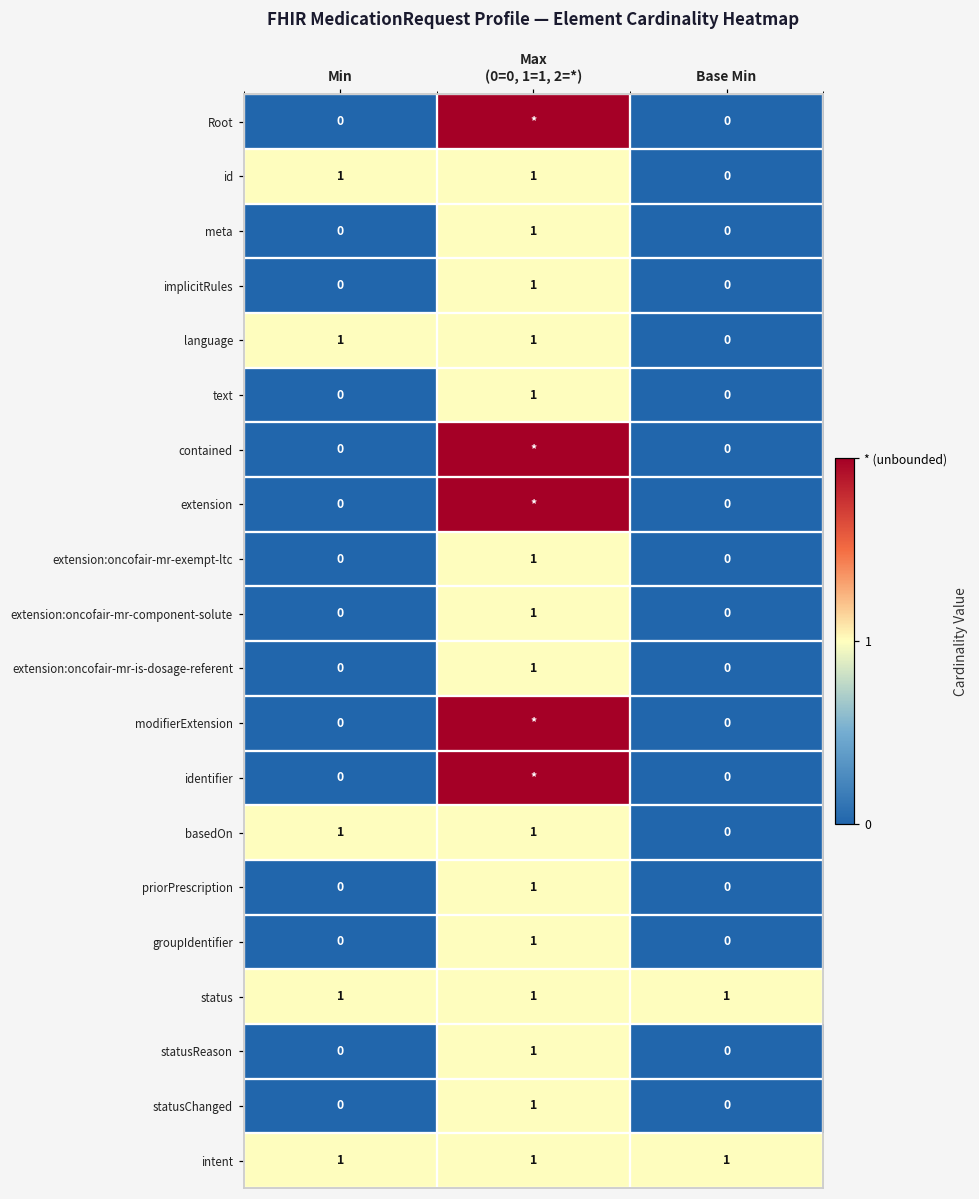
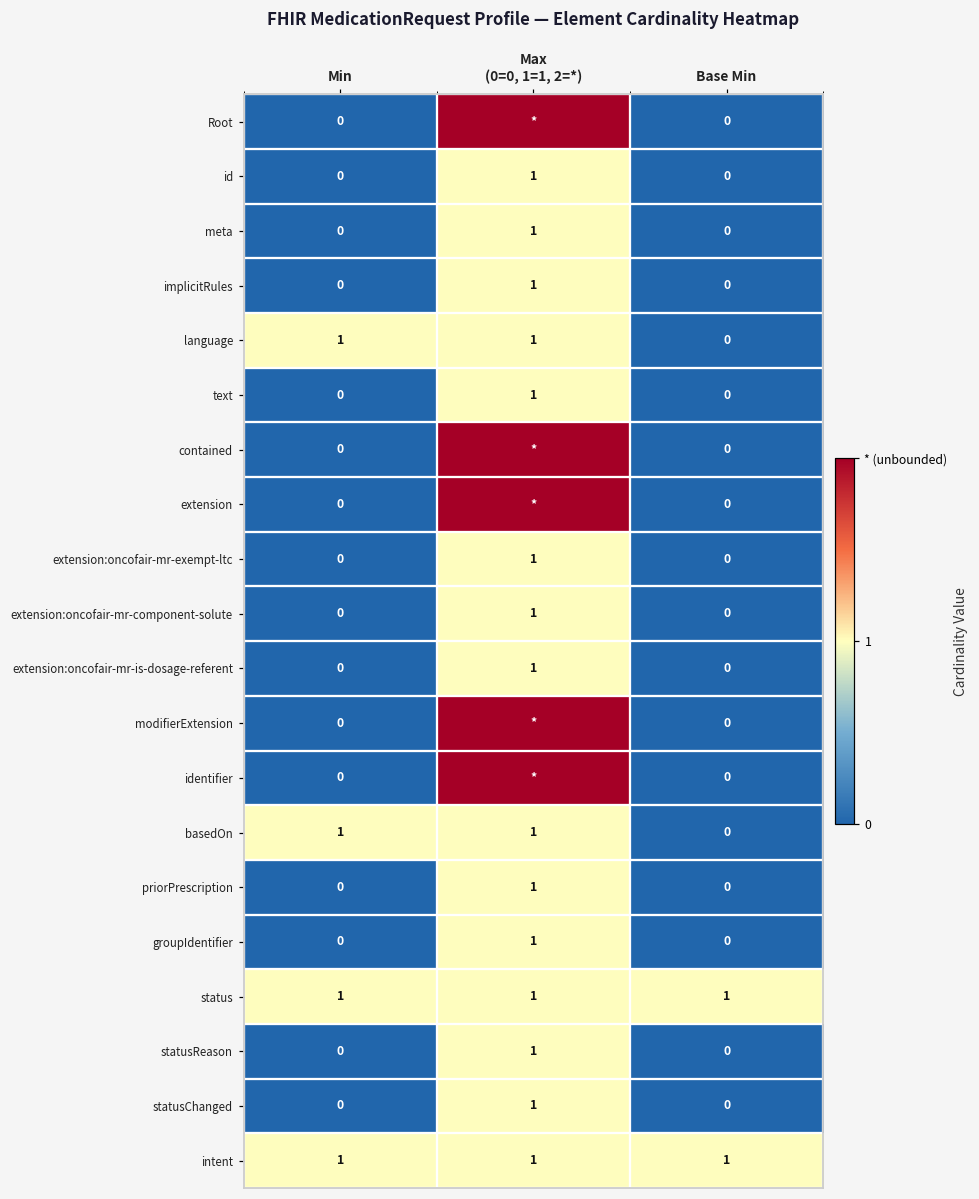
id, Min: 1 -> 0
